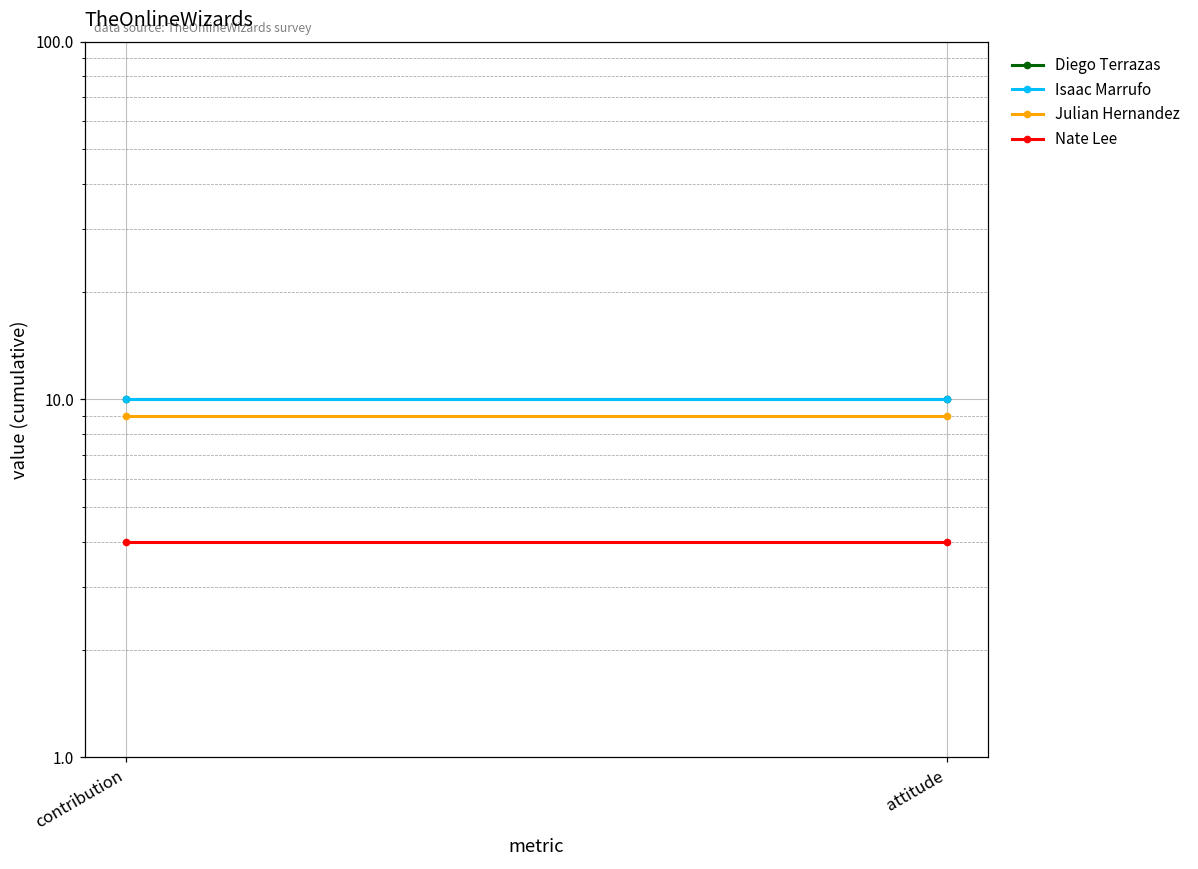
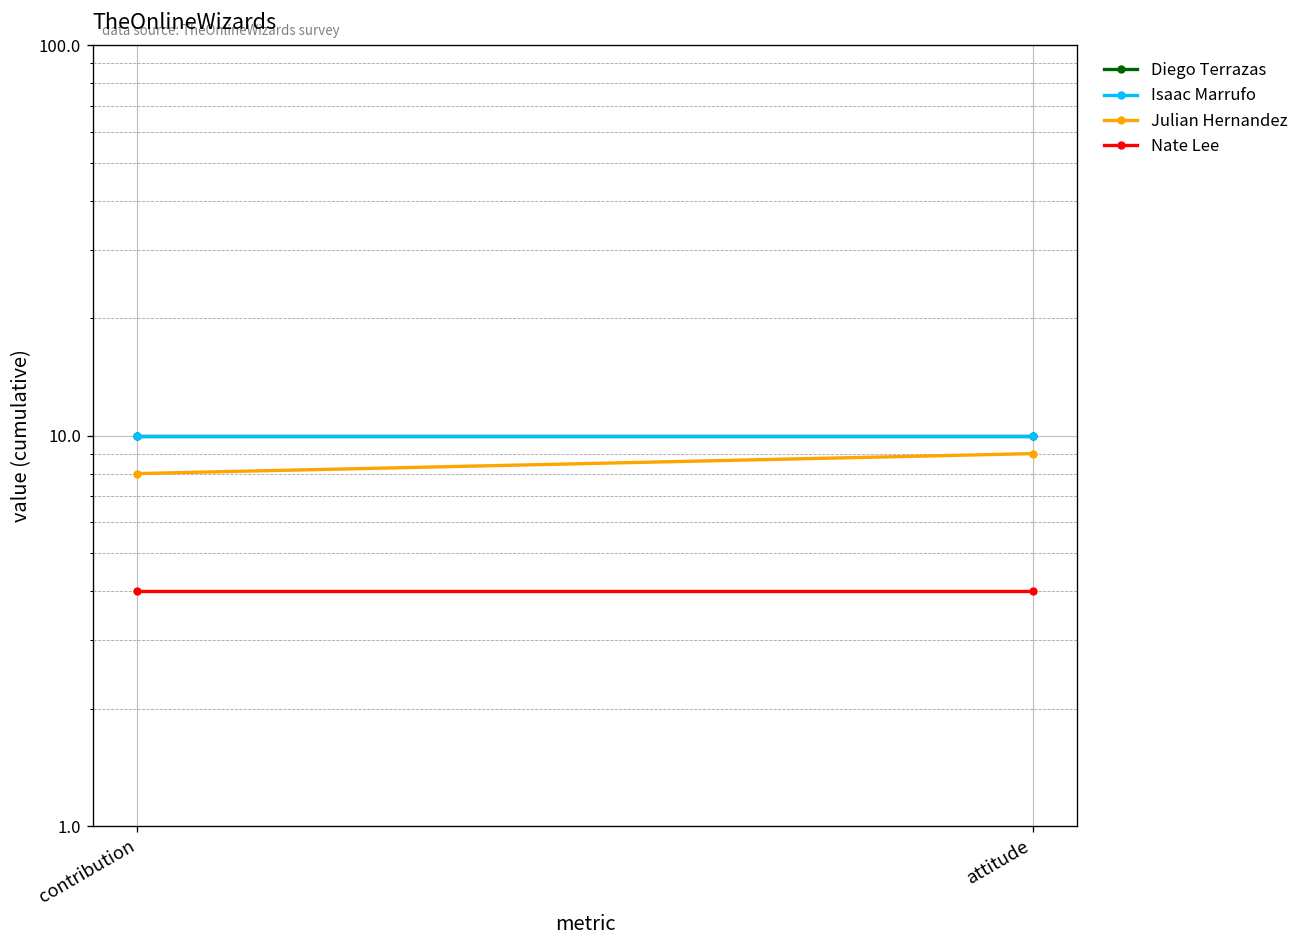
Julian Hernandez, contribution: 9 -> 8
